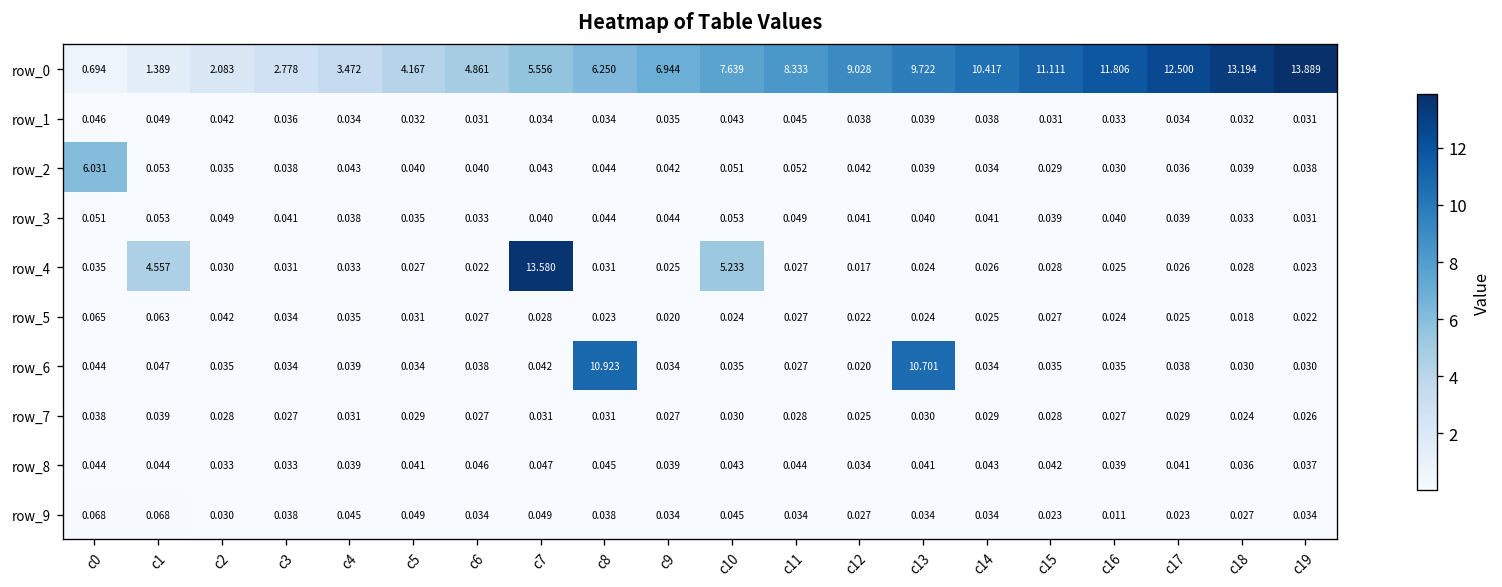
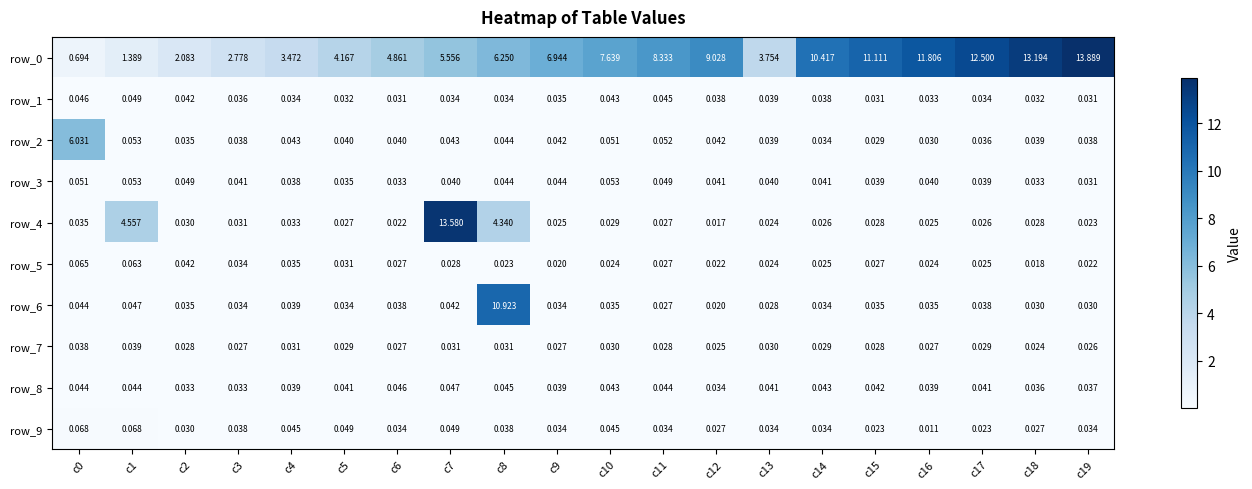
row_0, c13: 9.722 -> 3.754
row_4, c8: 0.031 -> 4.340
row_4, c10: 5.233 -> 0.029
row_6, c13: 10.701 -> 0.028
